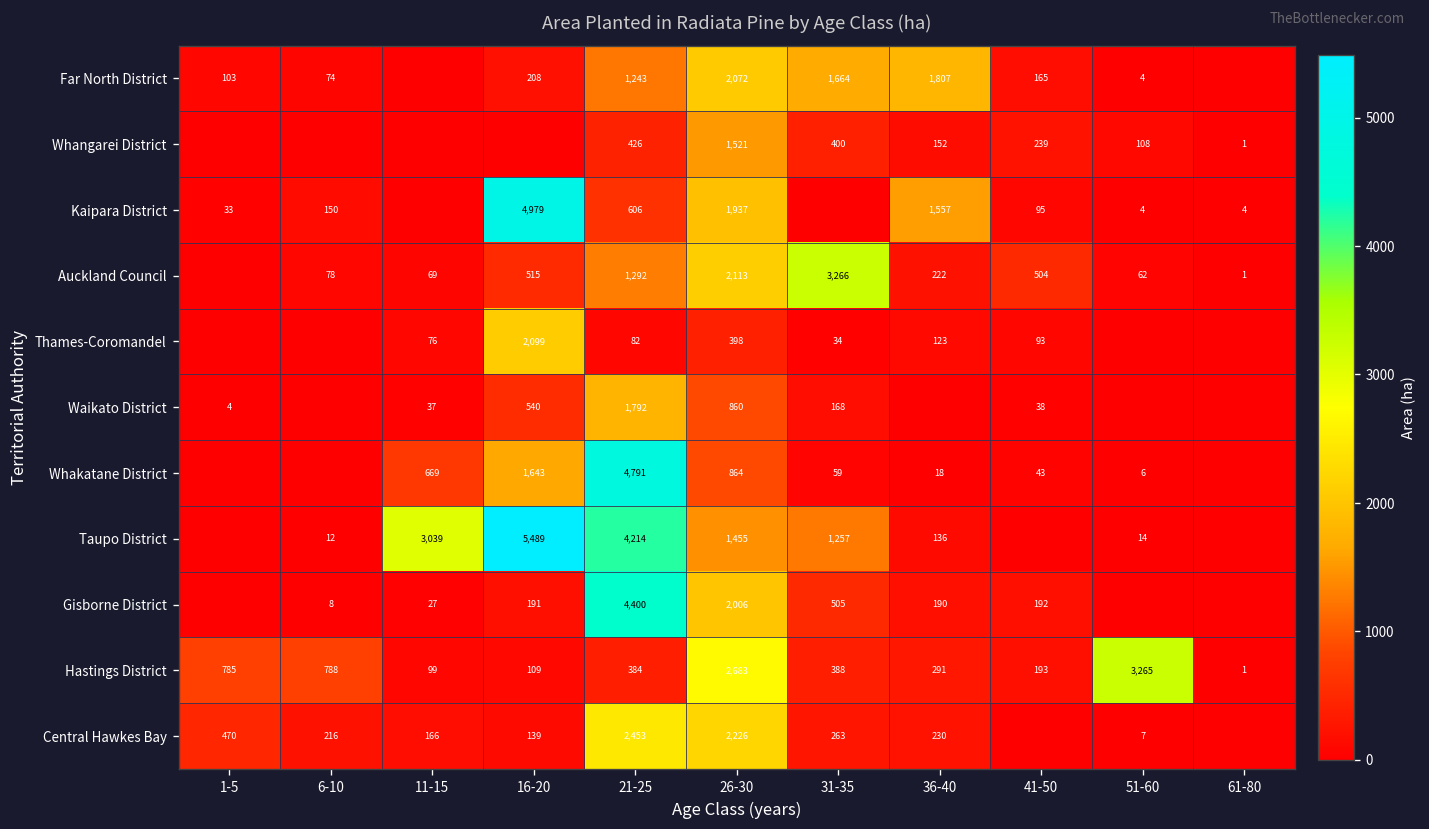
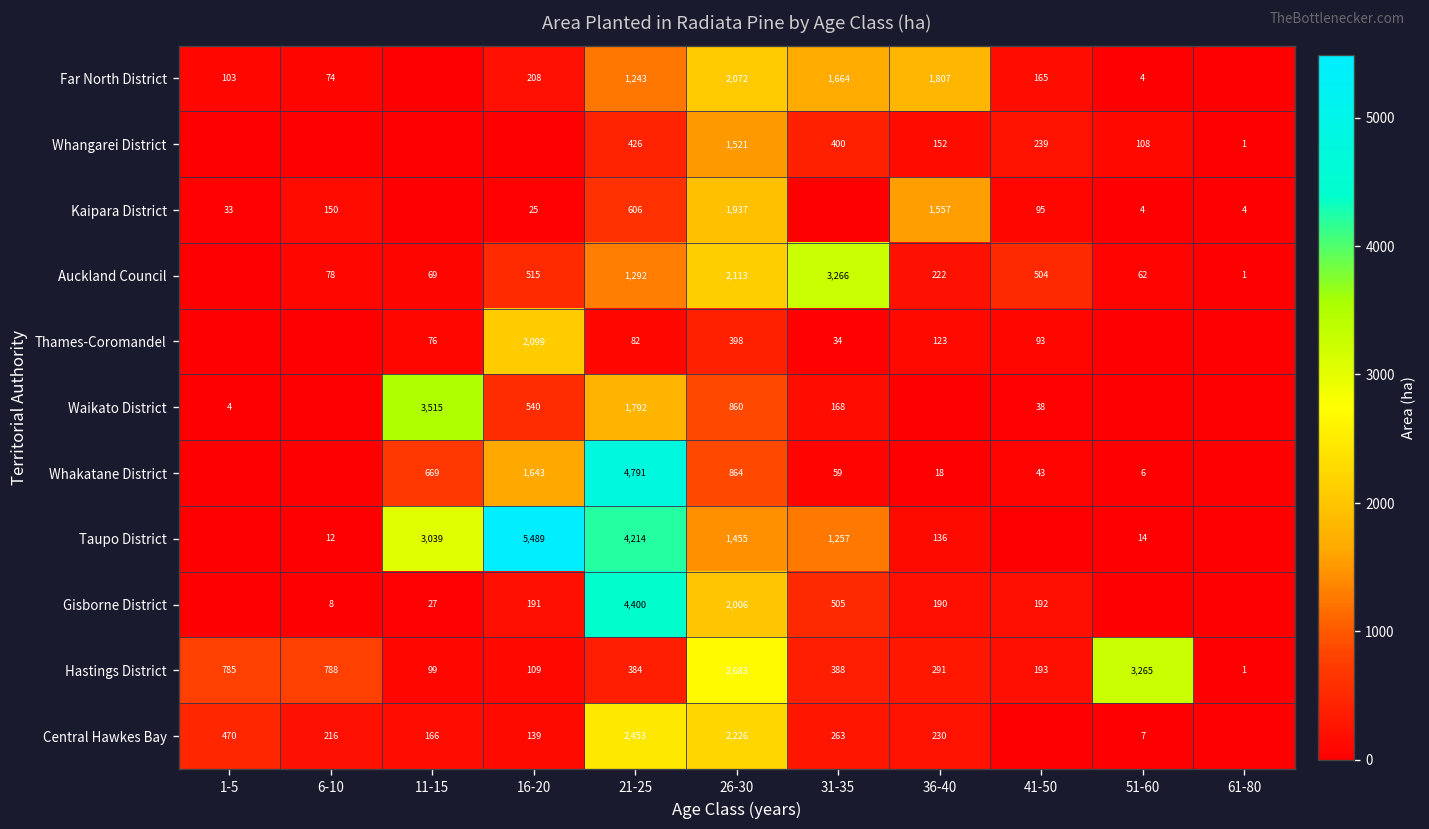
Kaipara District, 16-20: 4,979 -> 25
Waikato District, 11-15: 37 -> 3,515
